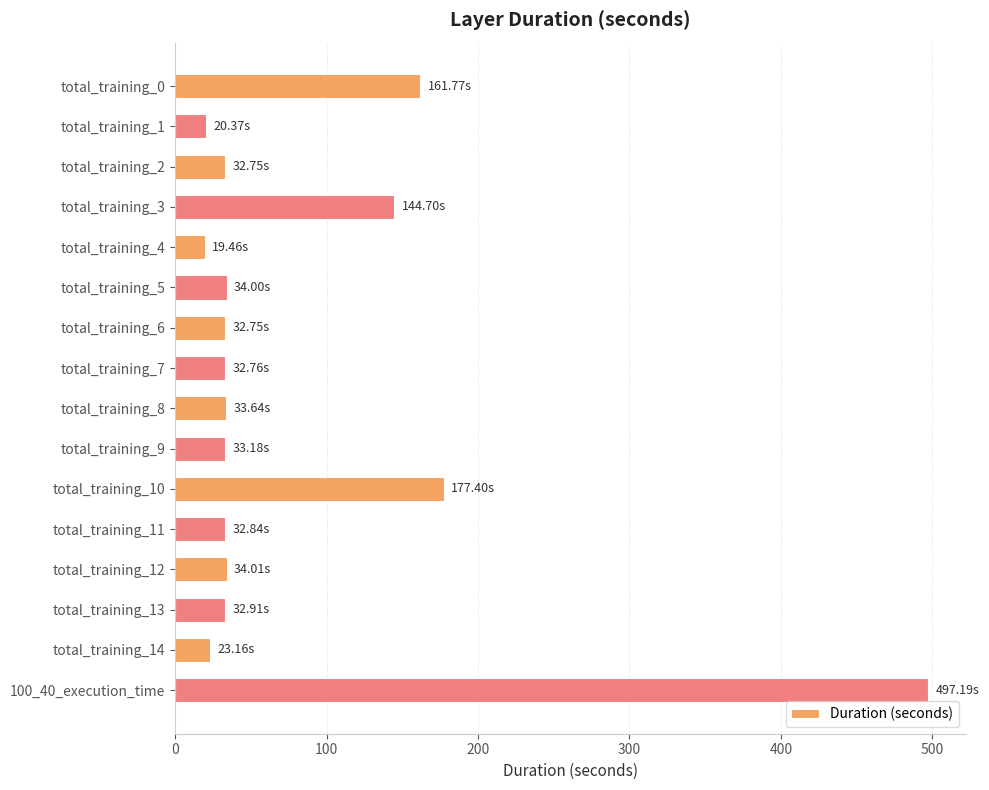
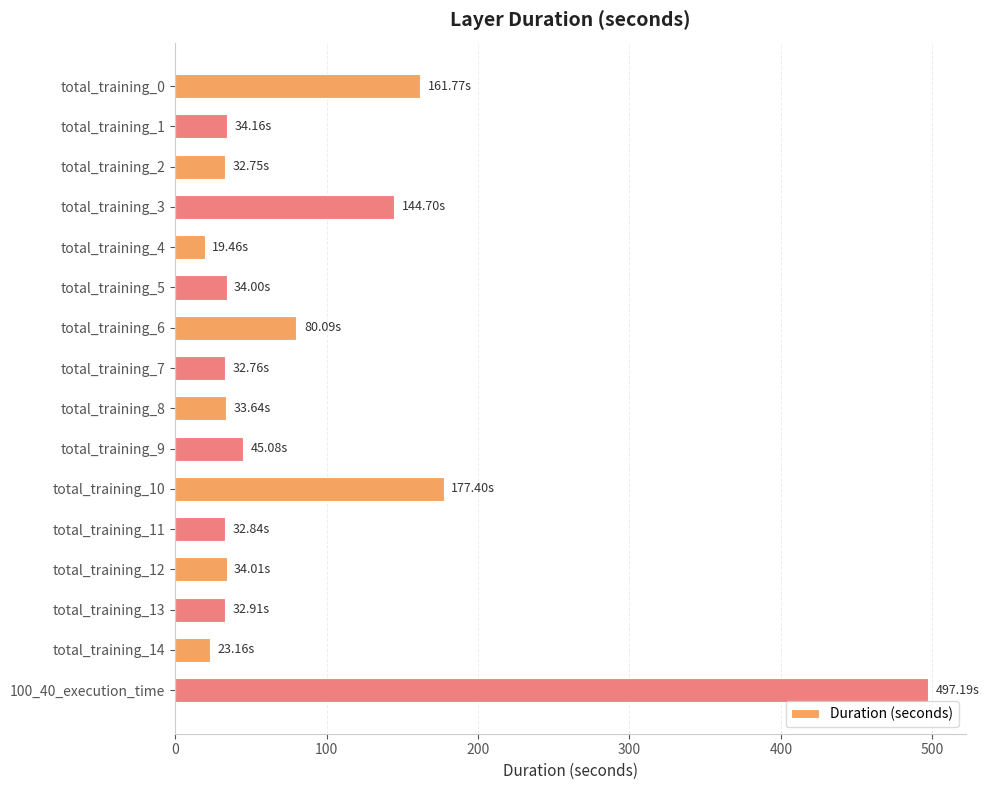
total_training_1: 20.37s -> 34.16s
total_training_6: 32.75s -> 80.09s
total_training_9: 33.18s -> 45.08s
